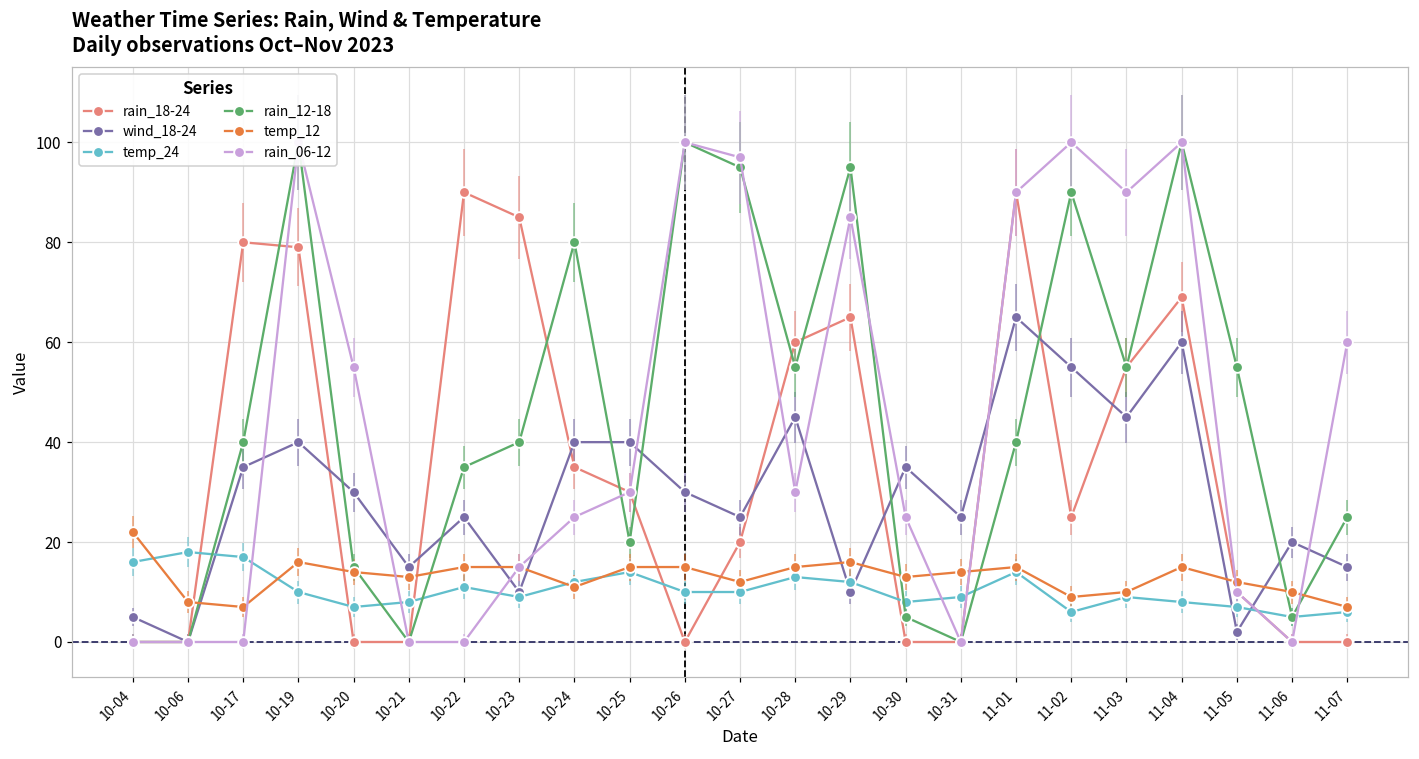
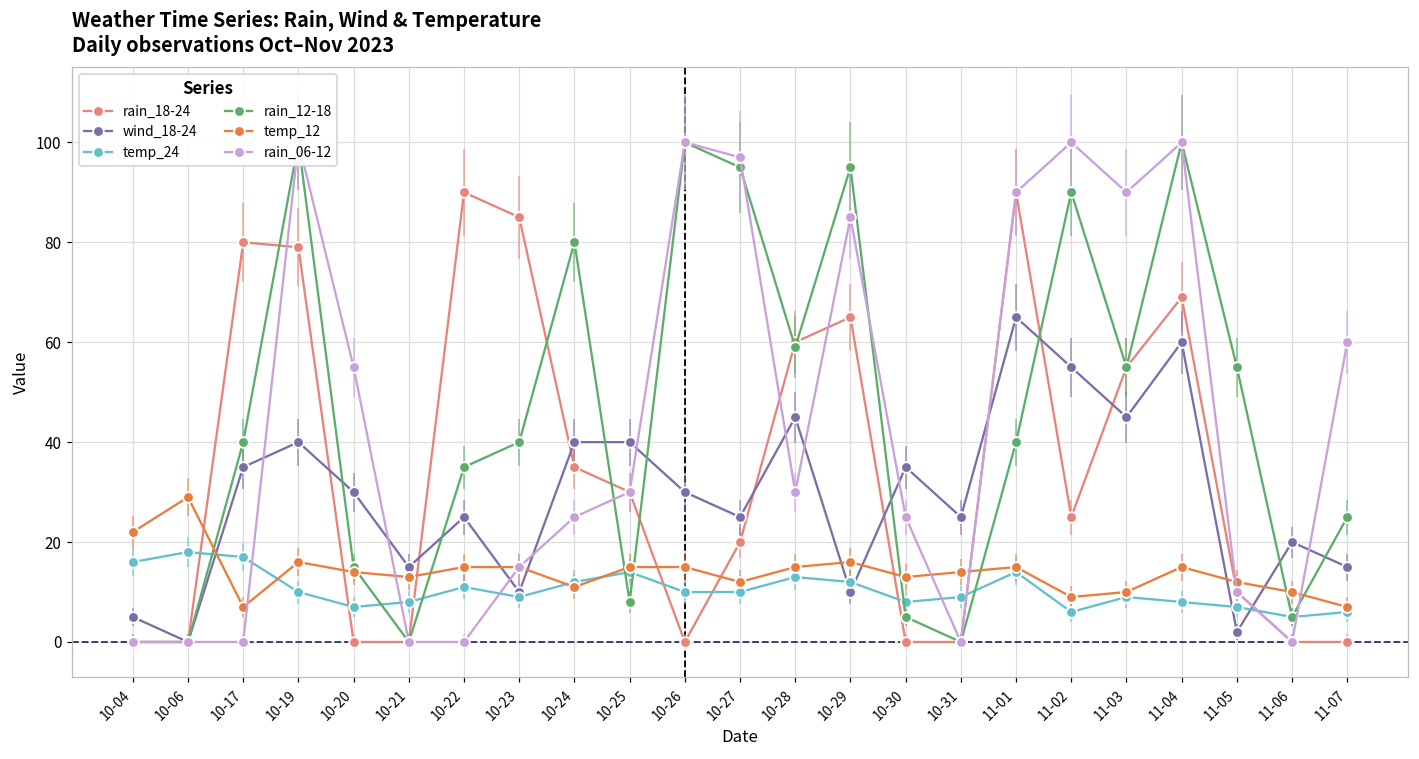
temp_12, 10-06: 8 -> 29
rain_12-18, 10-25: 20 -> 8
rain_12-18, 10-28: 55 -> 59
